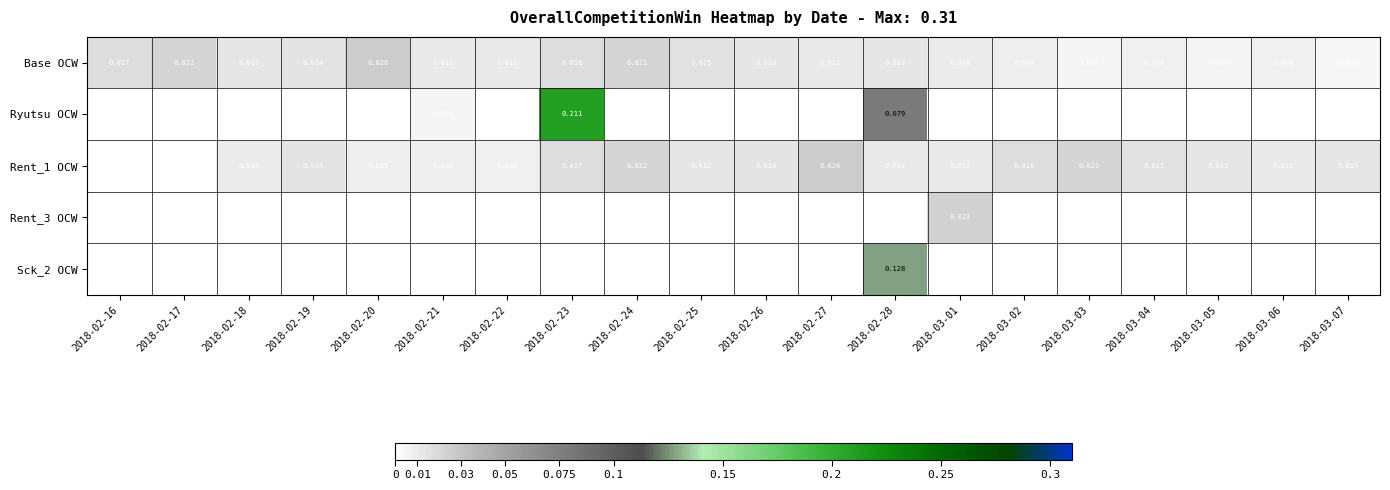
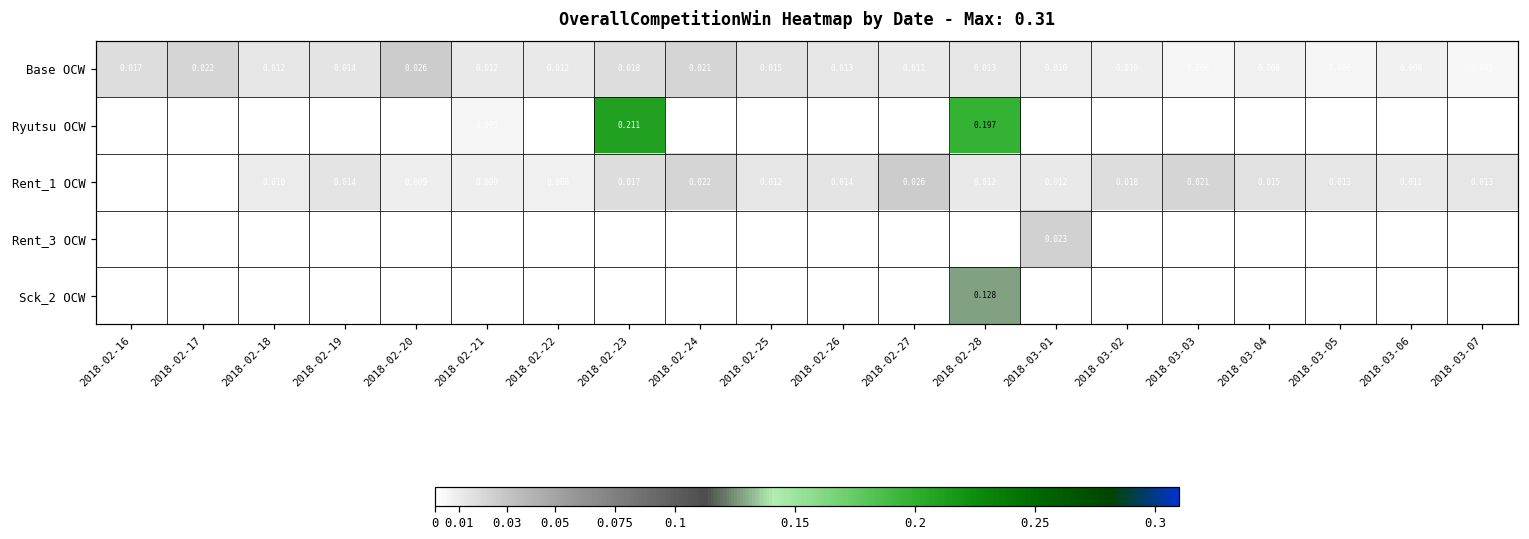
Ryutsu OCW, 2018-02-28: 0.079 -> 0.197
